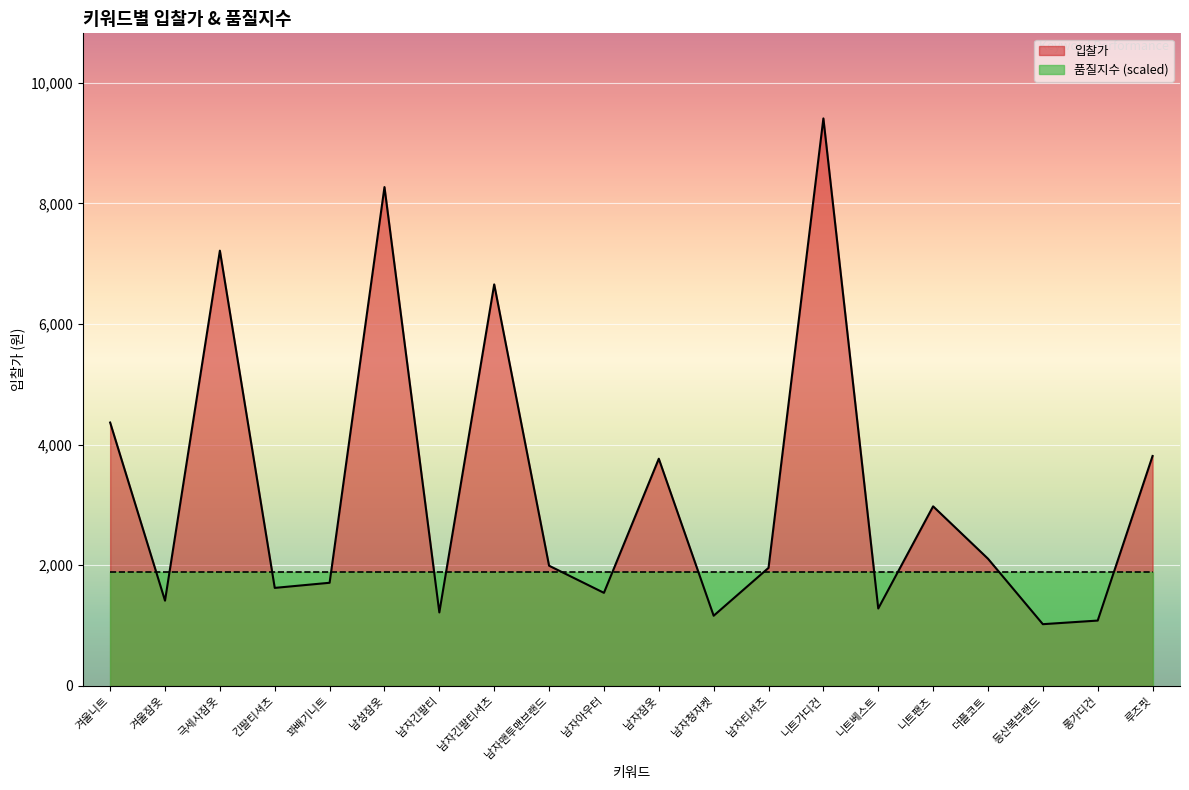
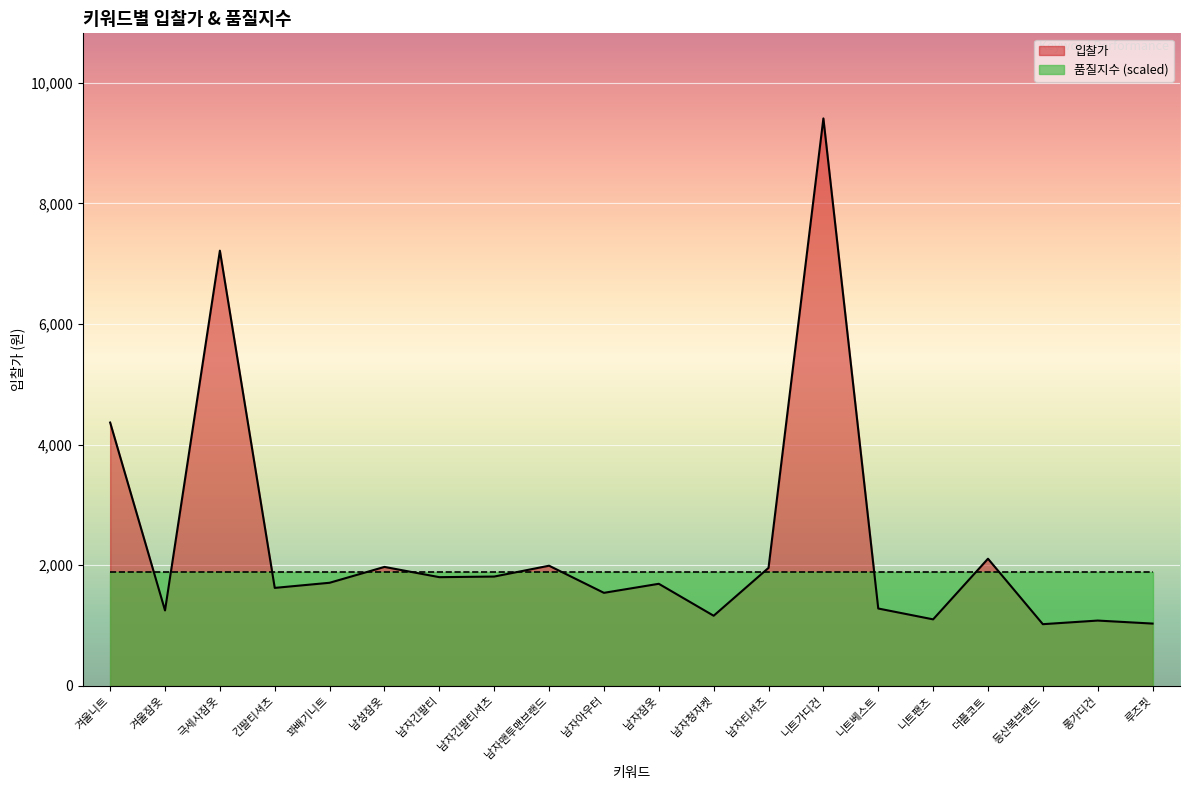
입찰가, 겨울잠옷: 1,400 -> 1,200
입찰가, 남성잠옷: 8,300 -> 2,000
입찰가, 남자긴팔티: 1,200 -> 1,800
입찰가, 남자긴팔티셔츠: 6,700 -> 1,800
입찰가, 남자잠옷: 3,800 -> 1,700
입찰가, 니트팬츠: 3,000 -> 1,100
입찰가, 루즈핏: 3,800 -> 1,000
